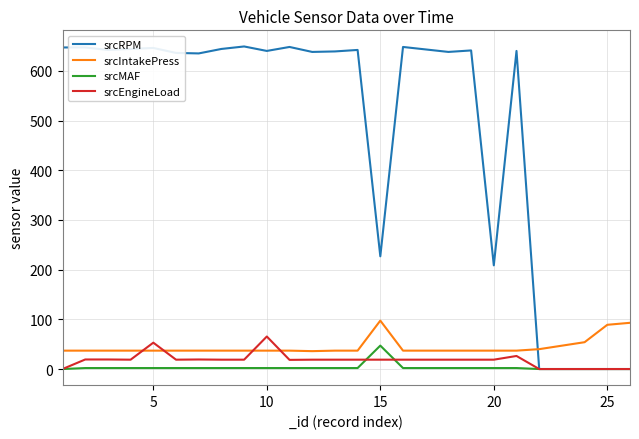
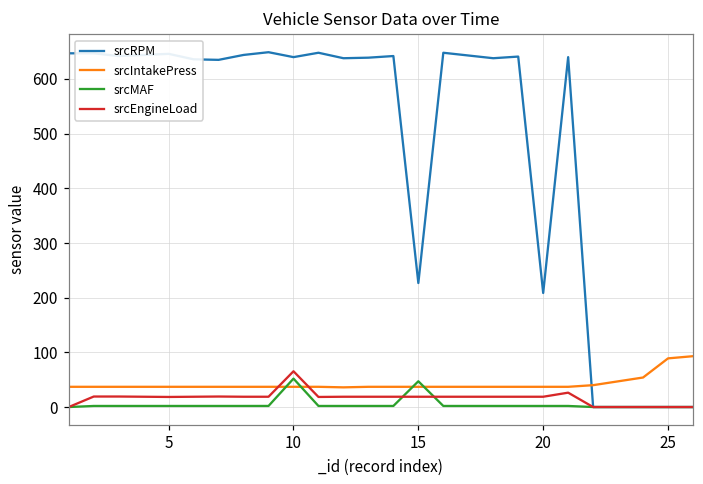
srcEngineLoad, 5: 50 -> 20
srcMAF, 10: 0 -> 50
srcIntakePress, 15: 100 -> 40
